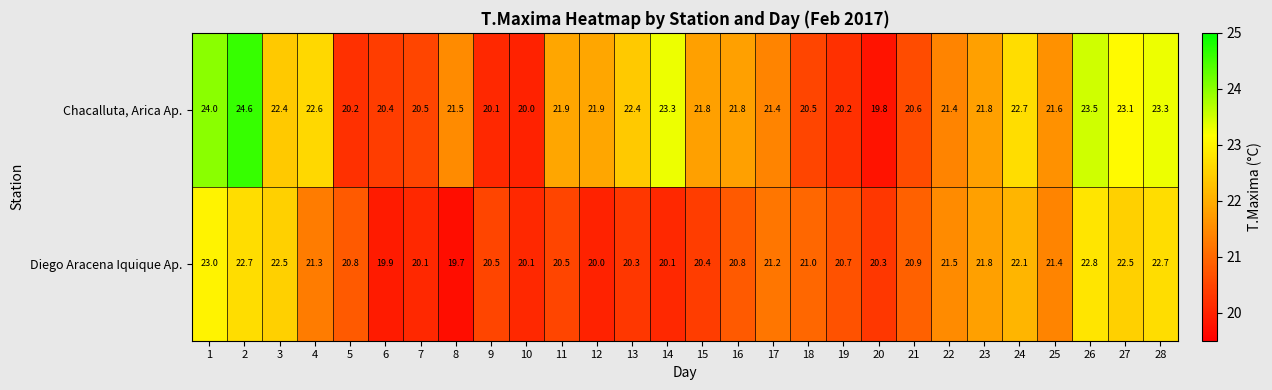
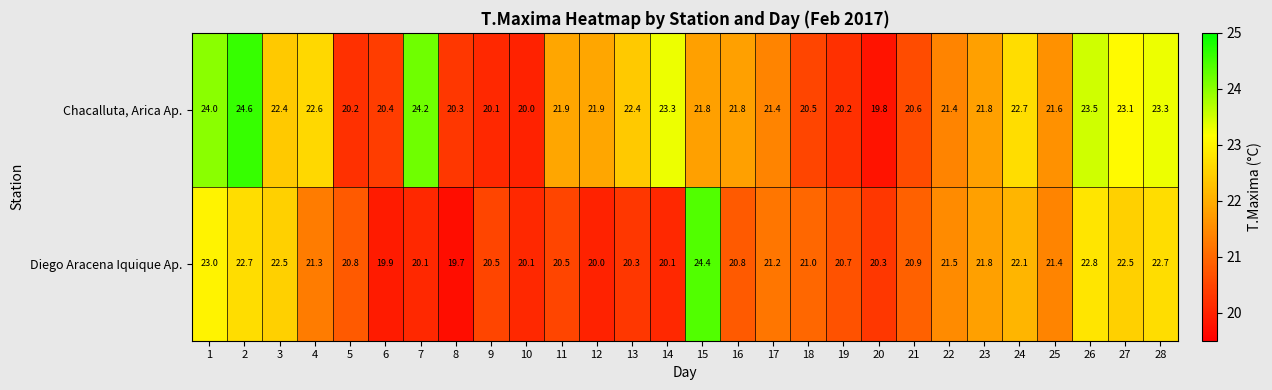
Chacalluta, Arica Ap., 7: 20.5 -> 24.2
Chacalluta, Arica Ap., 8: 21.5 -> 20.3
Diego Aracena Iquique Ap., 15: 20.4 -> 24.4
